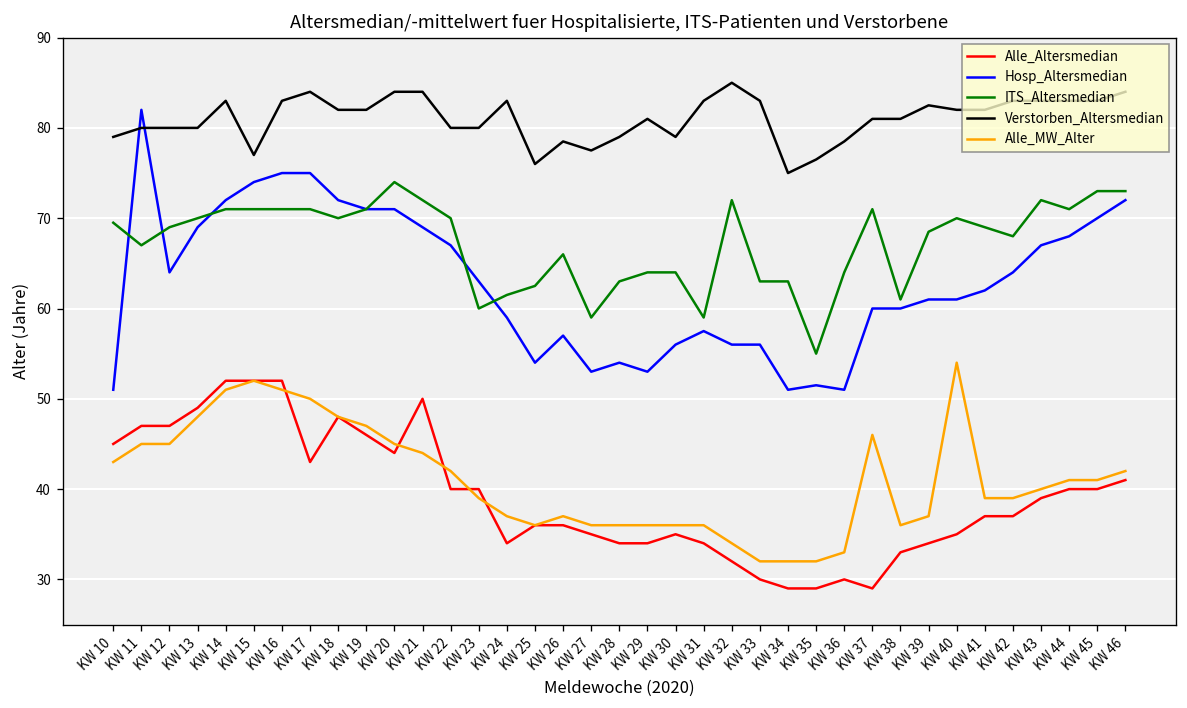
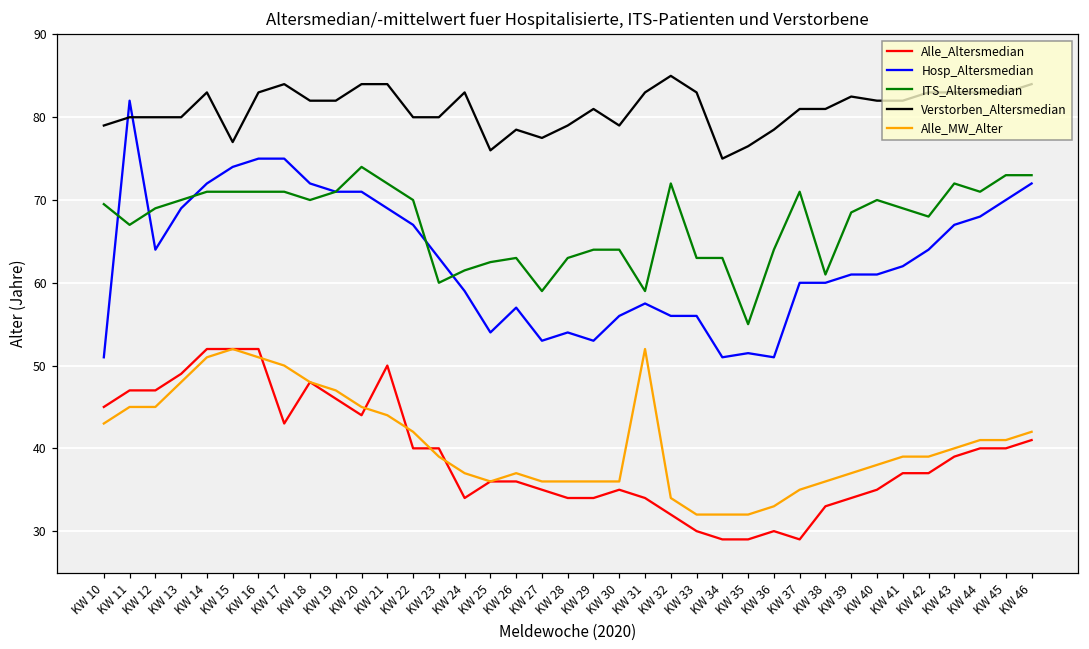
ITS_Altersmedian, KW 26: 66 -> 63
Alle_MW_Alter, KW 31: 36 -> 52
Alle_MW_Alter, KW 37: 46 -> 35
Alle_MW_Alter, KW 40: 54 -> 38
